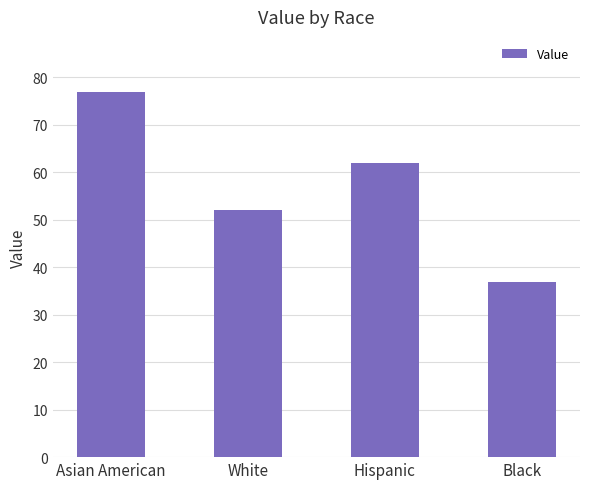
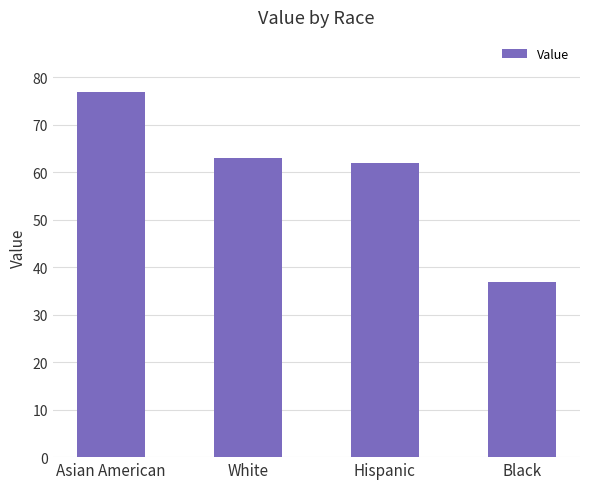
White: 52 -> 63
